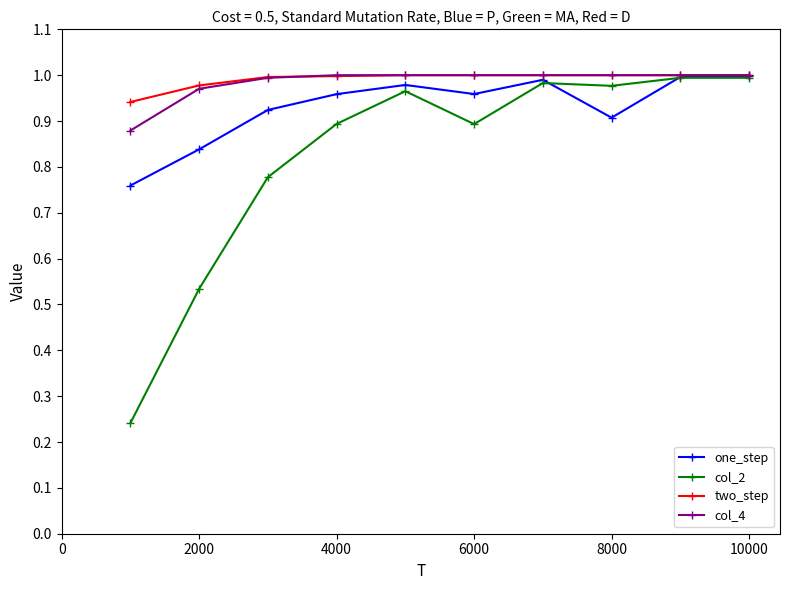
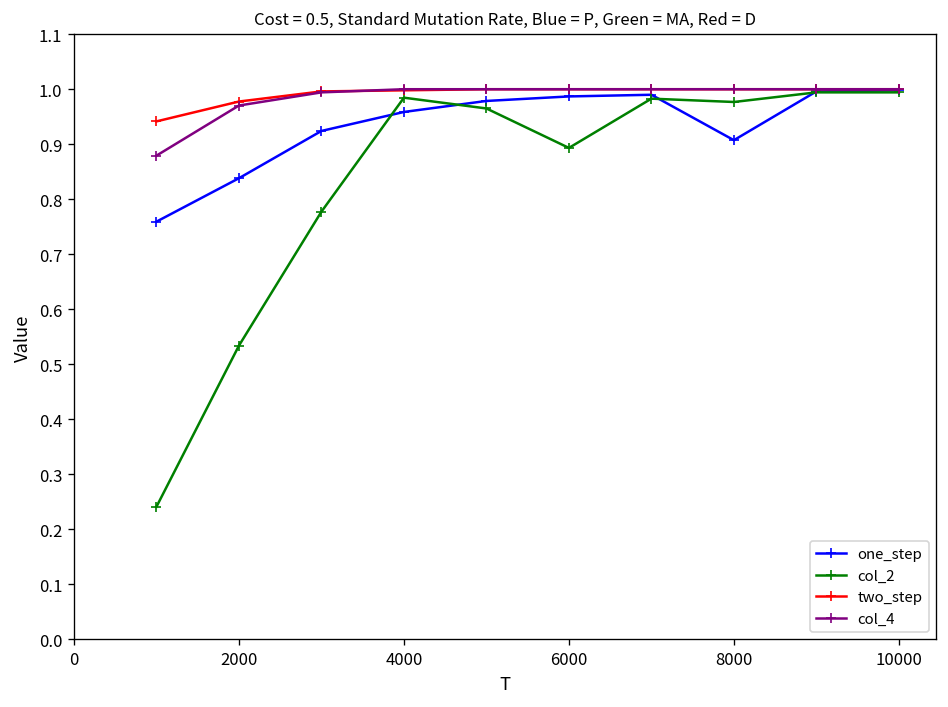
col_2, 4000: 0.89 -> 0.98
one_step, 6000: 0.96 -> 0.99
